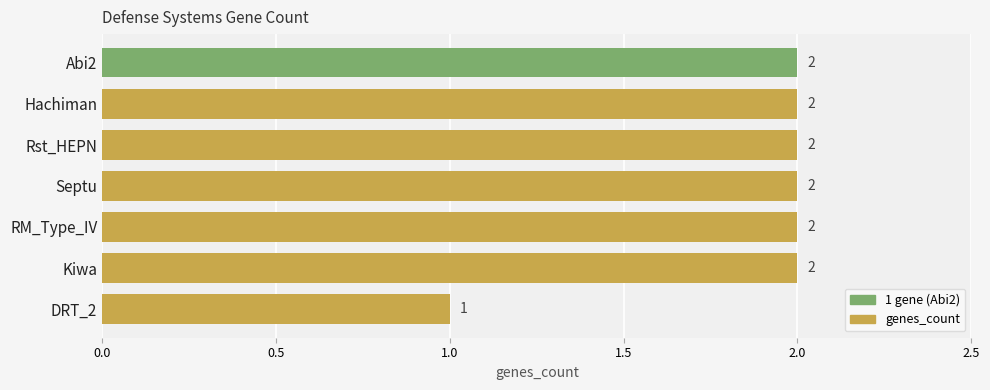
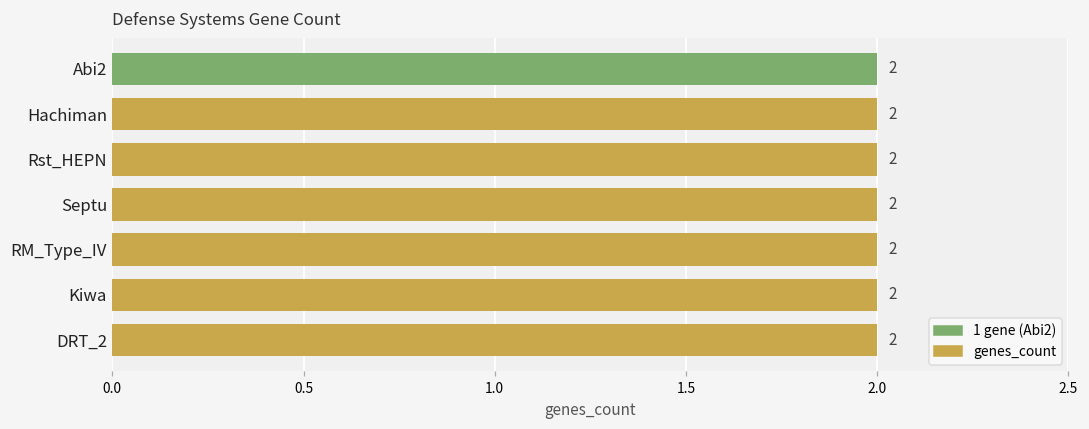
DRT_2: 1 -> 2
